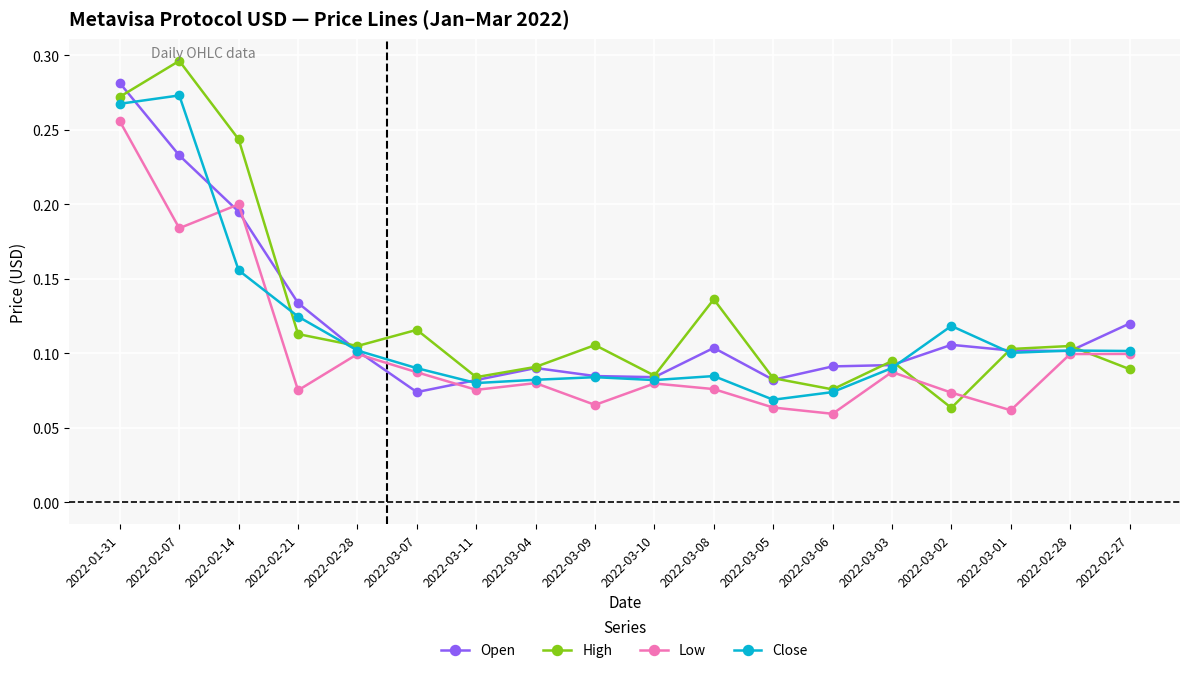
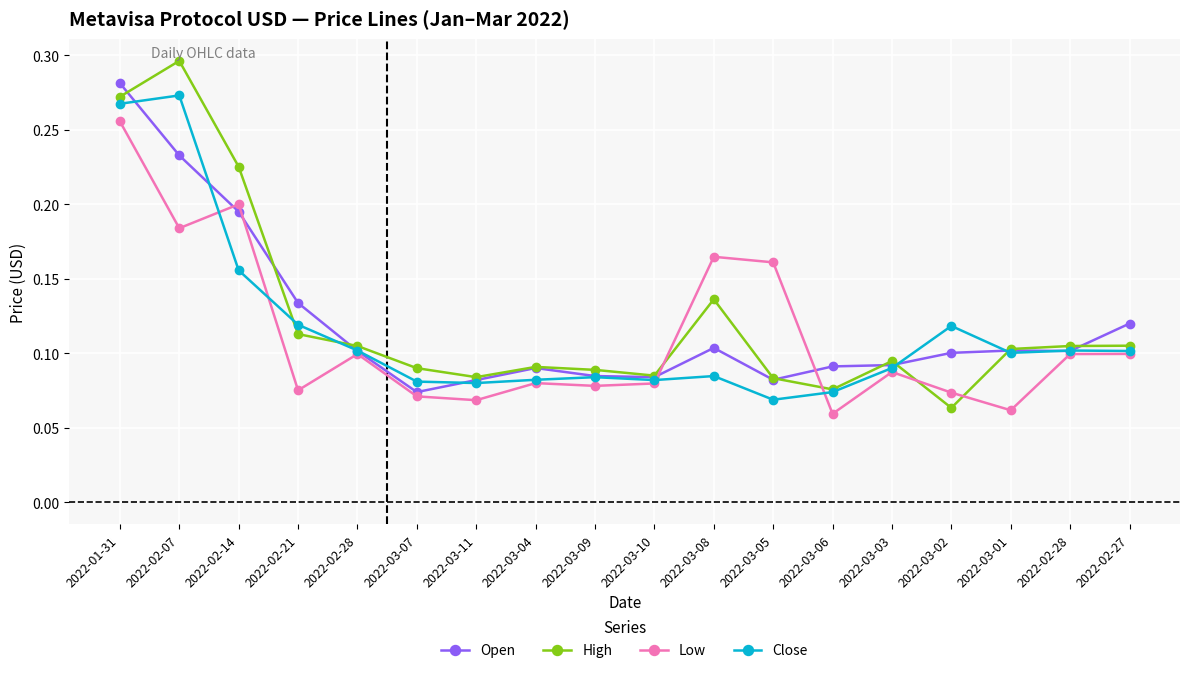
High, 2022-02-14: 0.244 -> 0.225
Close, 2022-02-21: 0.125 -> 0.119
High, 2022-03-07: 0.116 -> 0.090
Low, 2022-03-07: 0.087 -> 0.071
Close, 2022-03-07: 0.090 -> 0.081
Low, 2022-03-11: 0.075 -> 0.068
High, 2022-03-09: 0.105 -> 0.089
Low, 2022-03-09: 0.065 -> 0.078
Low, 2022-03-08: 0.076 -> 0.165
Low, 2022-03-05: 0.064 -> 0.161
Open, 2022-03-02: 0.106 -> 0.100
High, 2022-02-27: 0.089 -> 0.105
